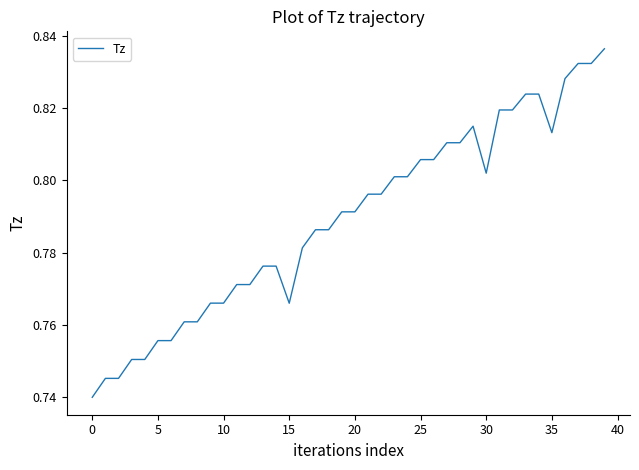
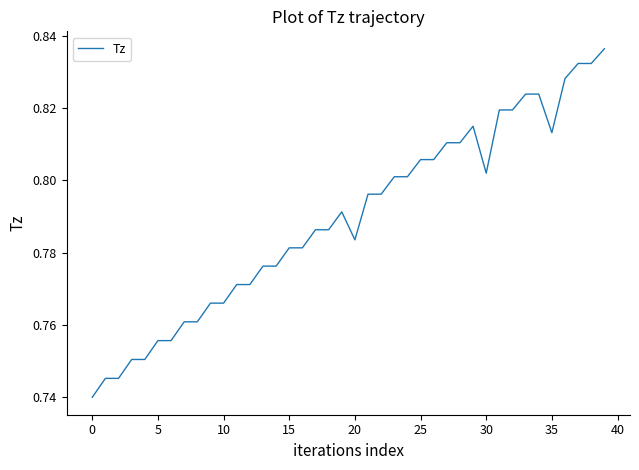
15: 0.766 -> 0.781
20: 0.791 -> 0.784
